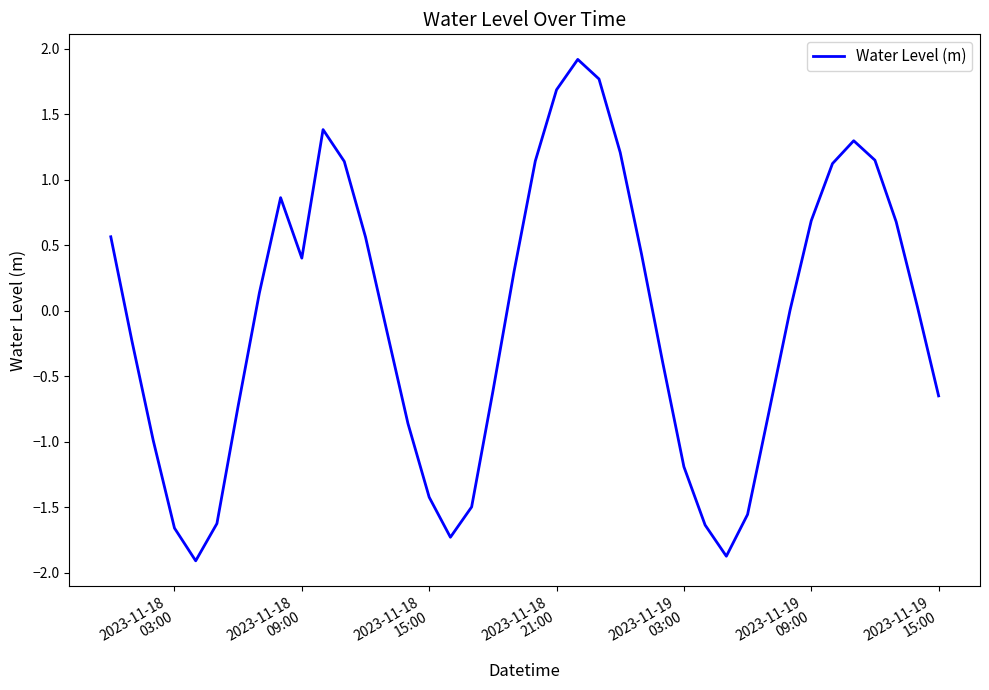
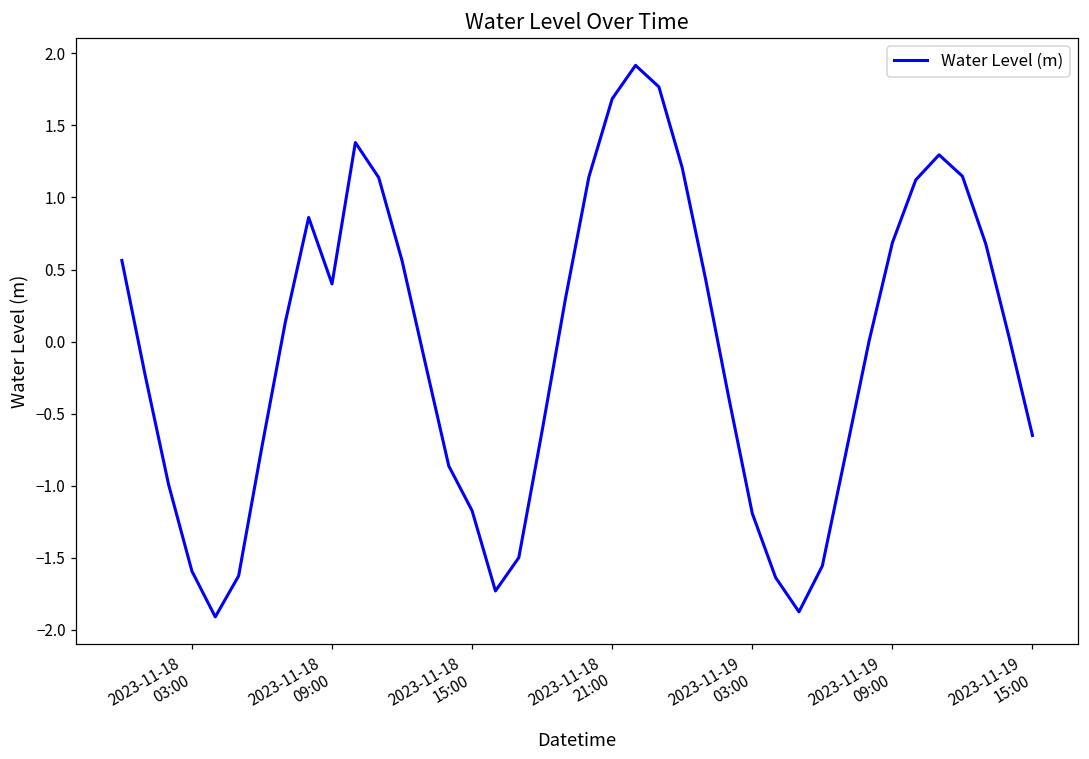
2023-11-18 03:00: -1.66 -> -1.59
2023-11-18 15:00: -1.42 -> -1.17
